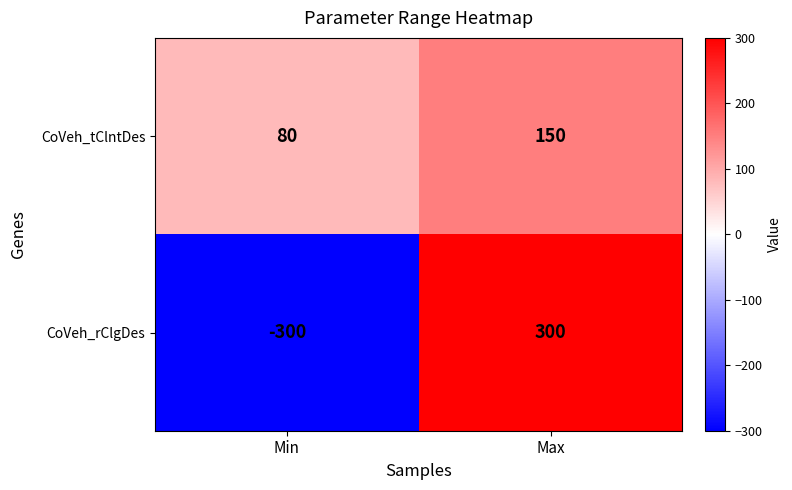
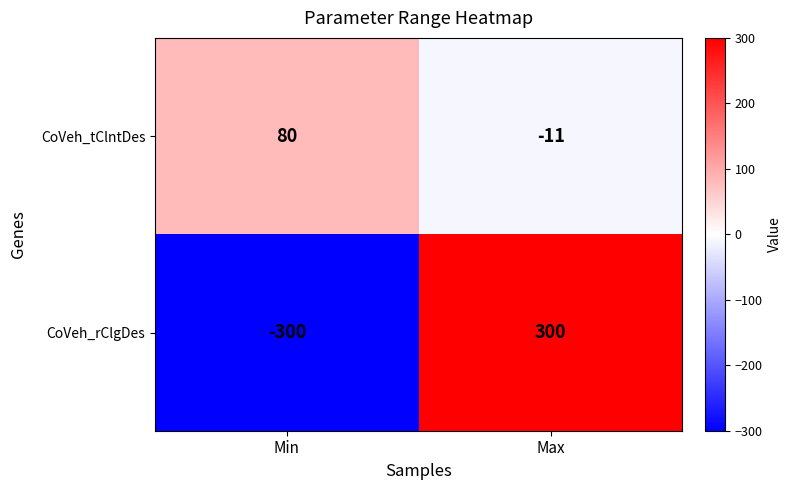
CoVeh_tClntDes, Max: 150 -> -11
